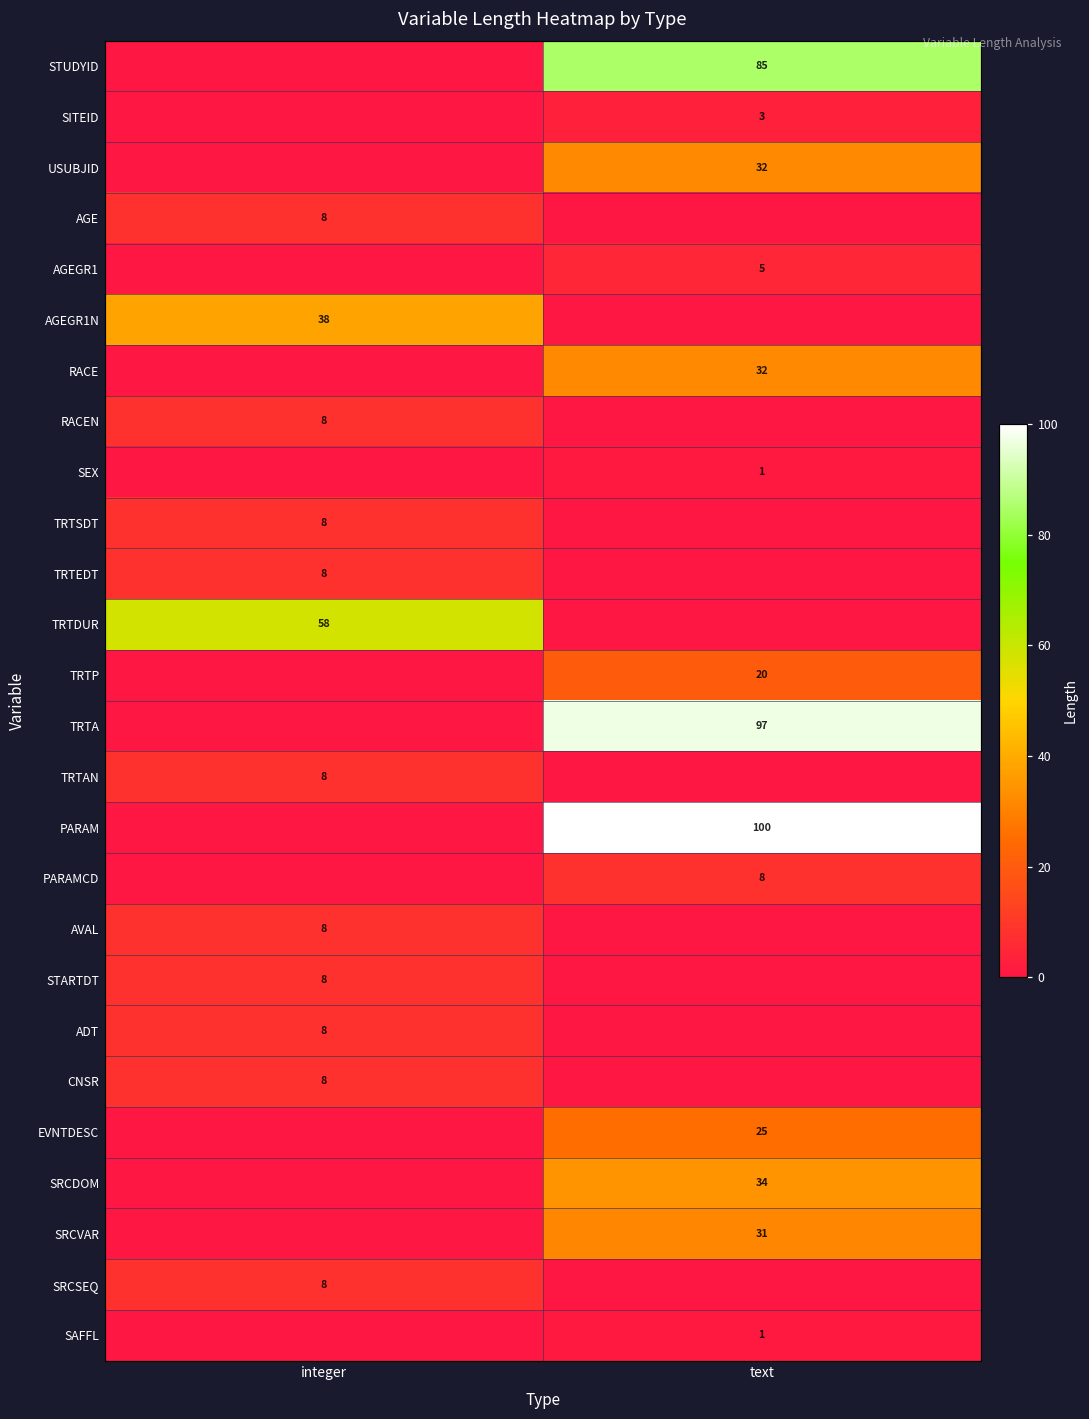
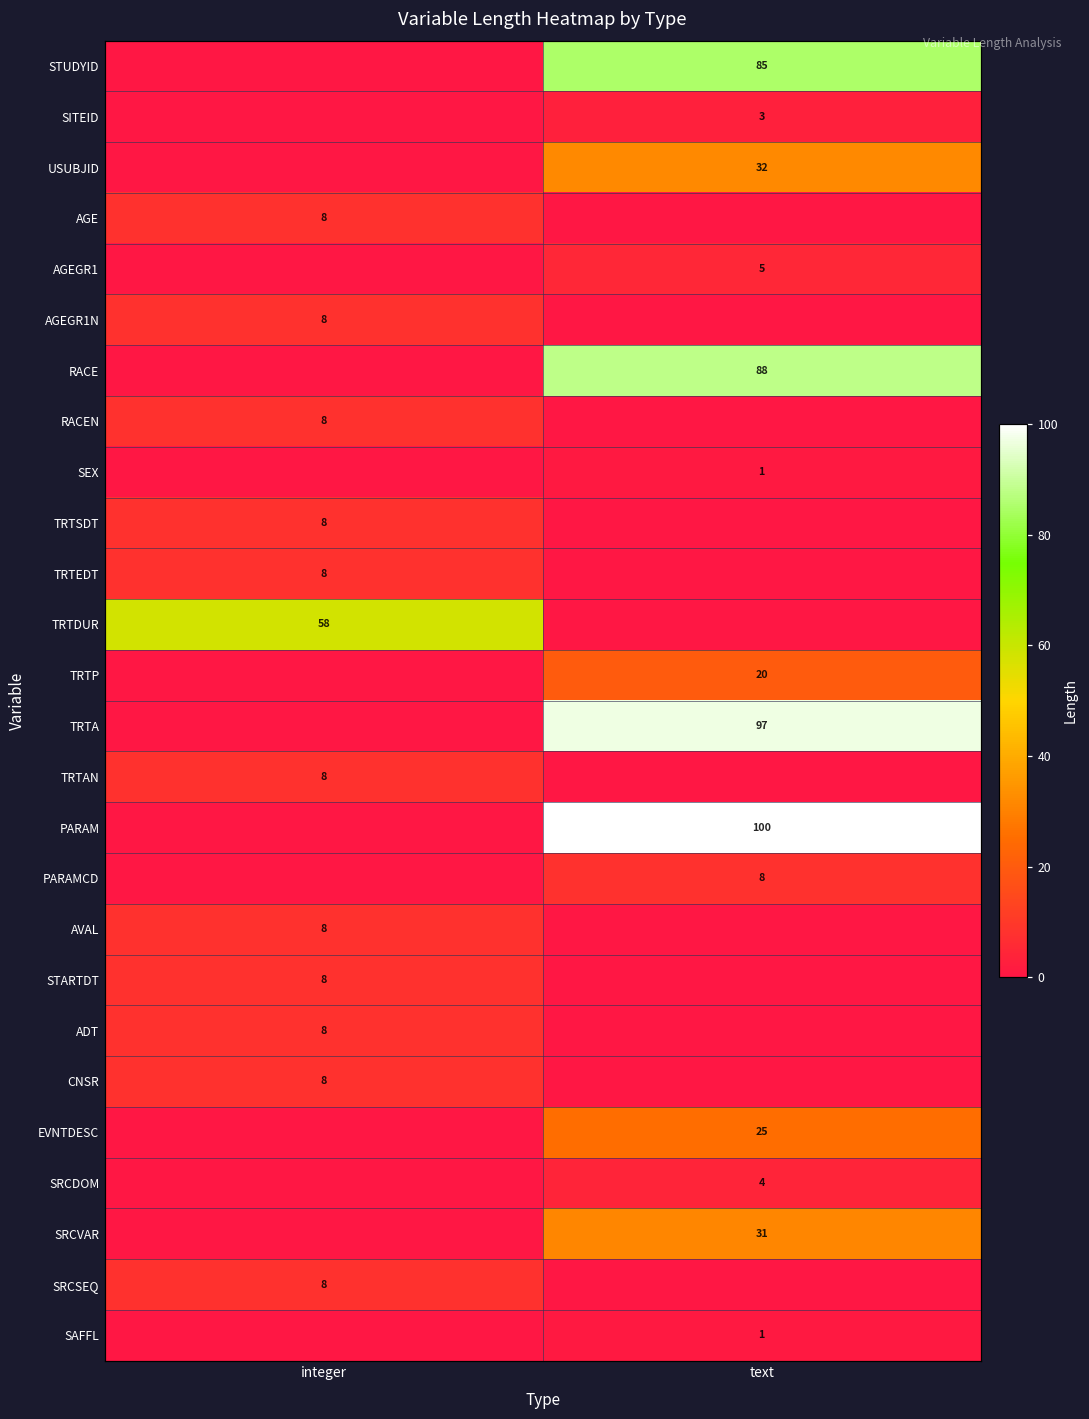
AGEGR1N, integer: 38 -> 8
RACE, text: 32 -> 88
SRCDOM, text: 34 -> 4
